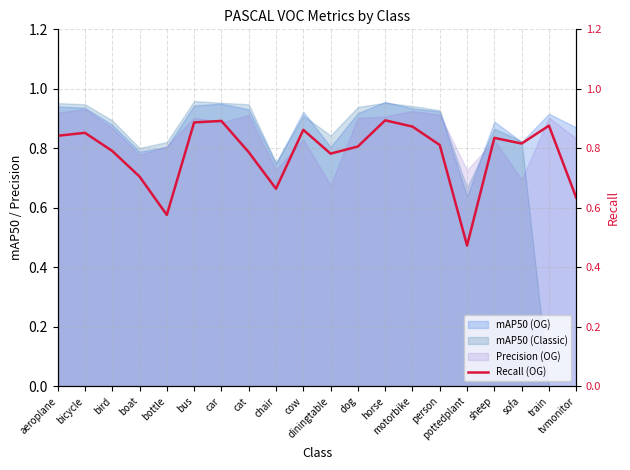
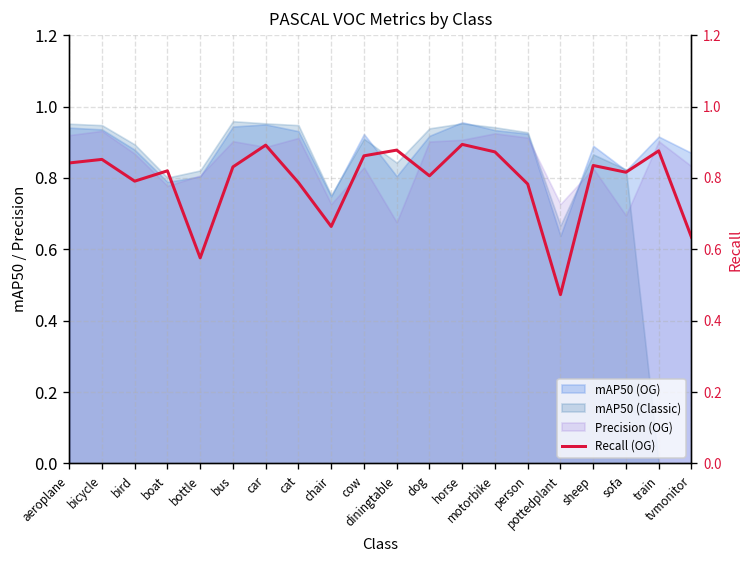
Recall (OG), boat: 0.71 -> 0.82
Recall (OG), bus: 0.89 -> 0.83
Recall (OG), diningtable: 0.78 -> 0.88
Recall (OG), person: 0.81 -> 0.78
